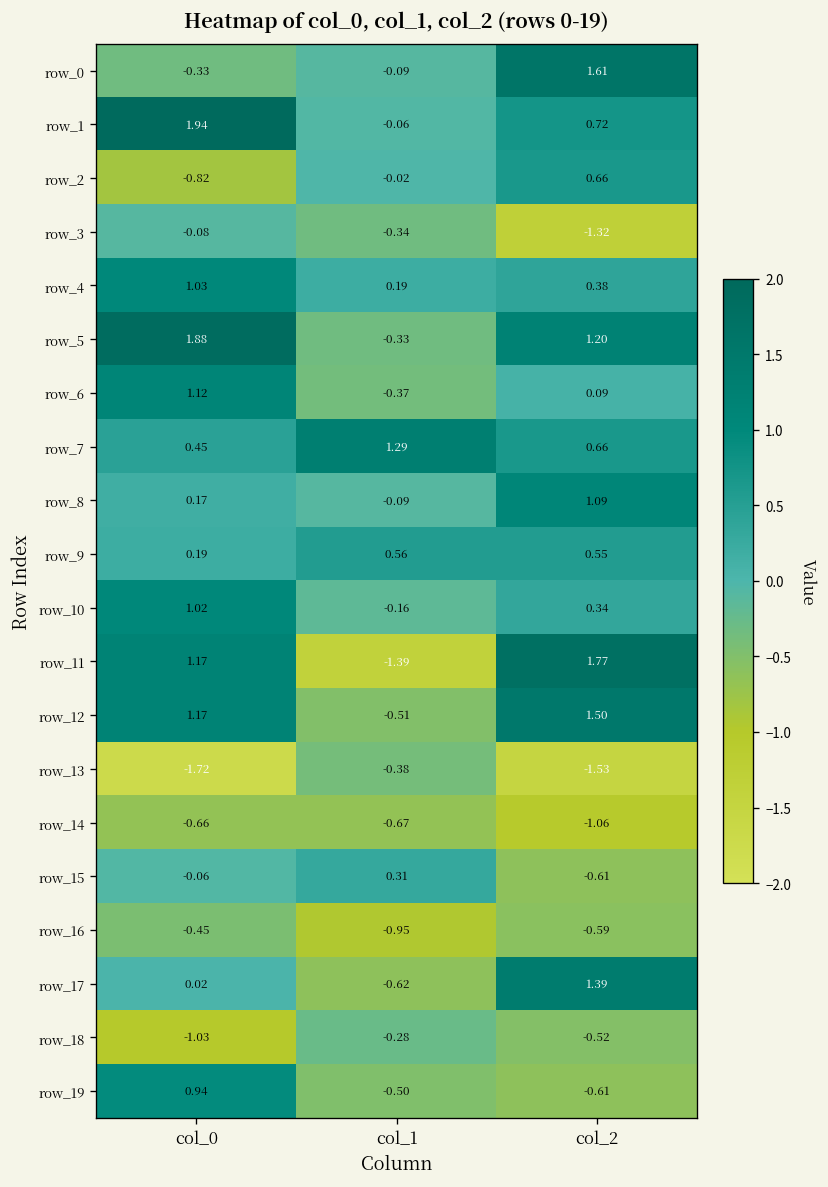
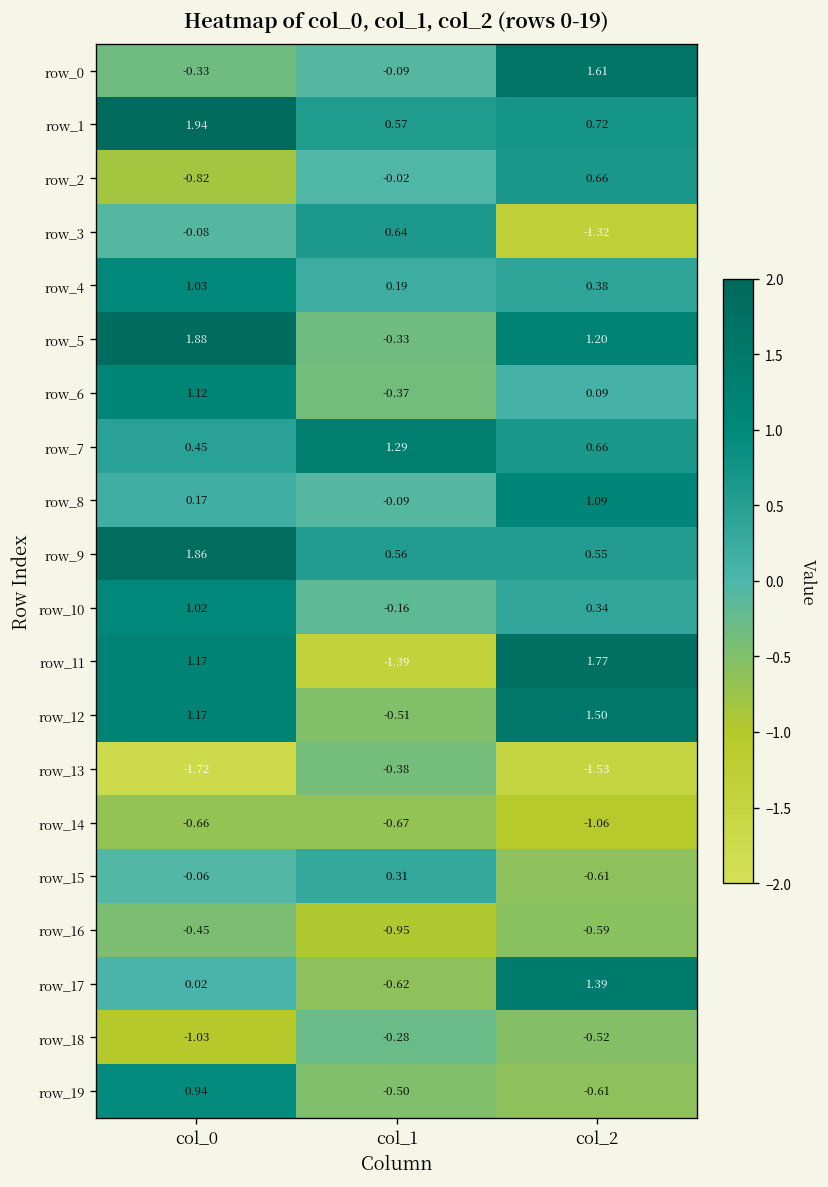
row_1, col_1: -0.06 -> 0.57
row_3, col_1: -0.34 -> 0.64
row_9, col_0: 0.19 -> 1.86
